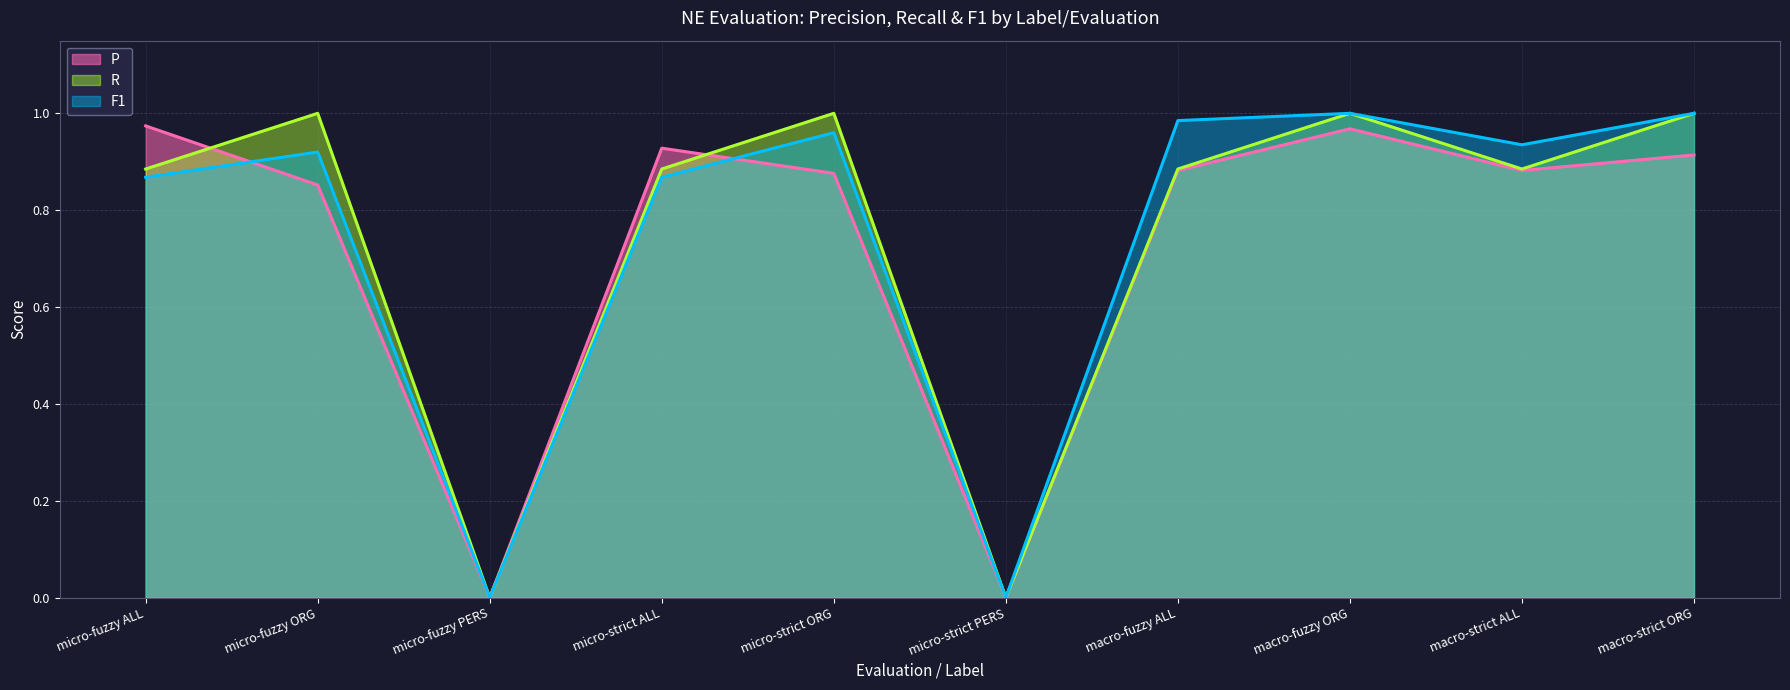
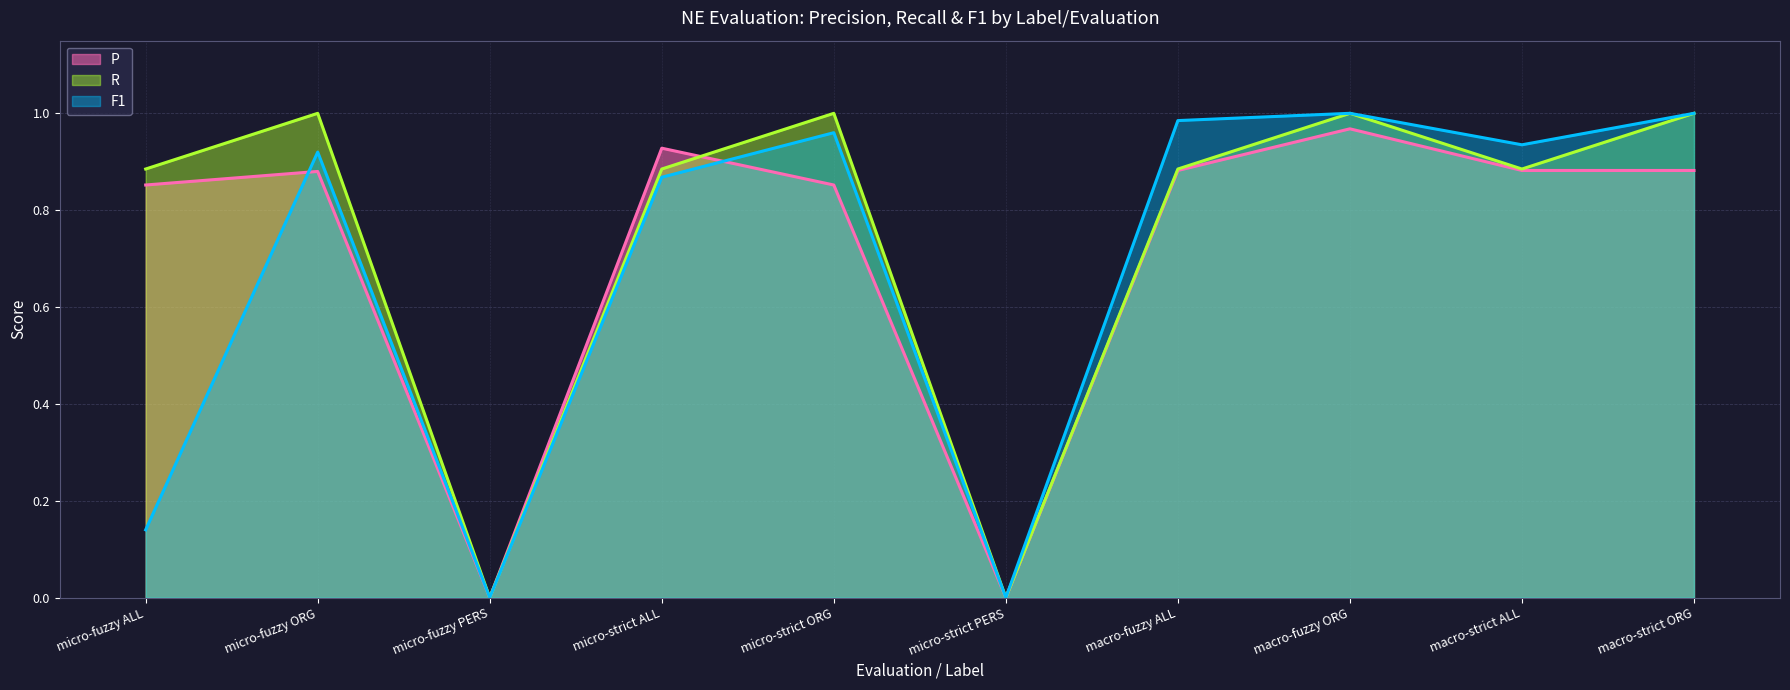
P, micro-fuzzy ALL: 0.97 -> 0.85
F1, micro-fuzzy ALL: 0.87 -> 0.14
P, micro-fuzzy ORG: 0.85 -> 0.88
P, micro-strict ORG: 0.88 -> 0.85
P, macro-strict ORG: 0.91 -> 0.88
